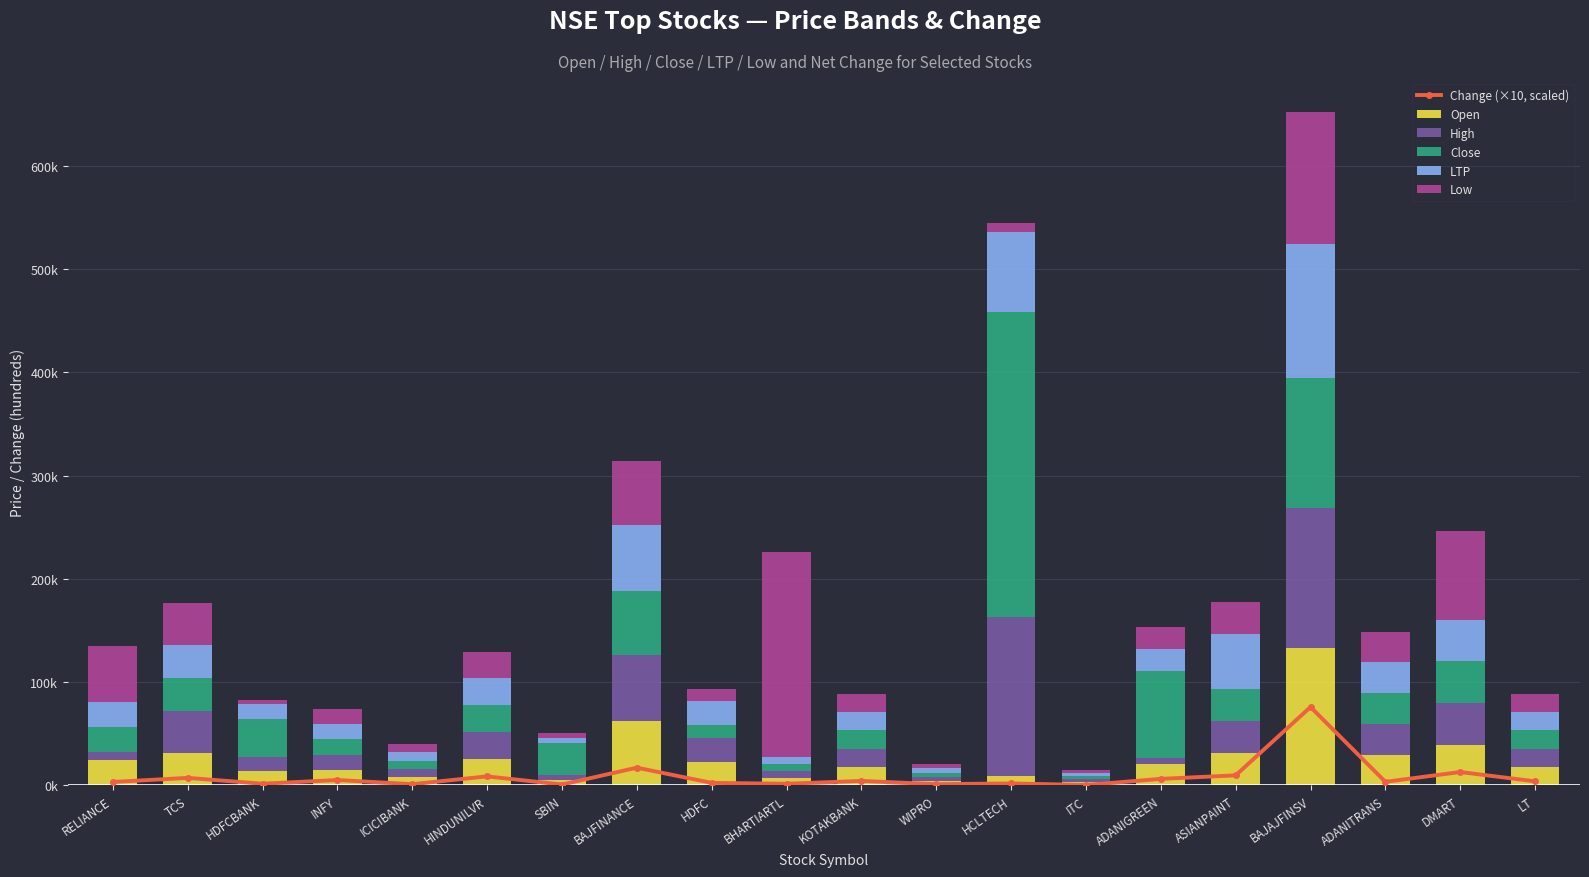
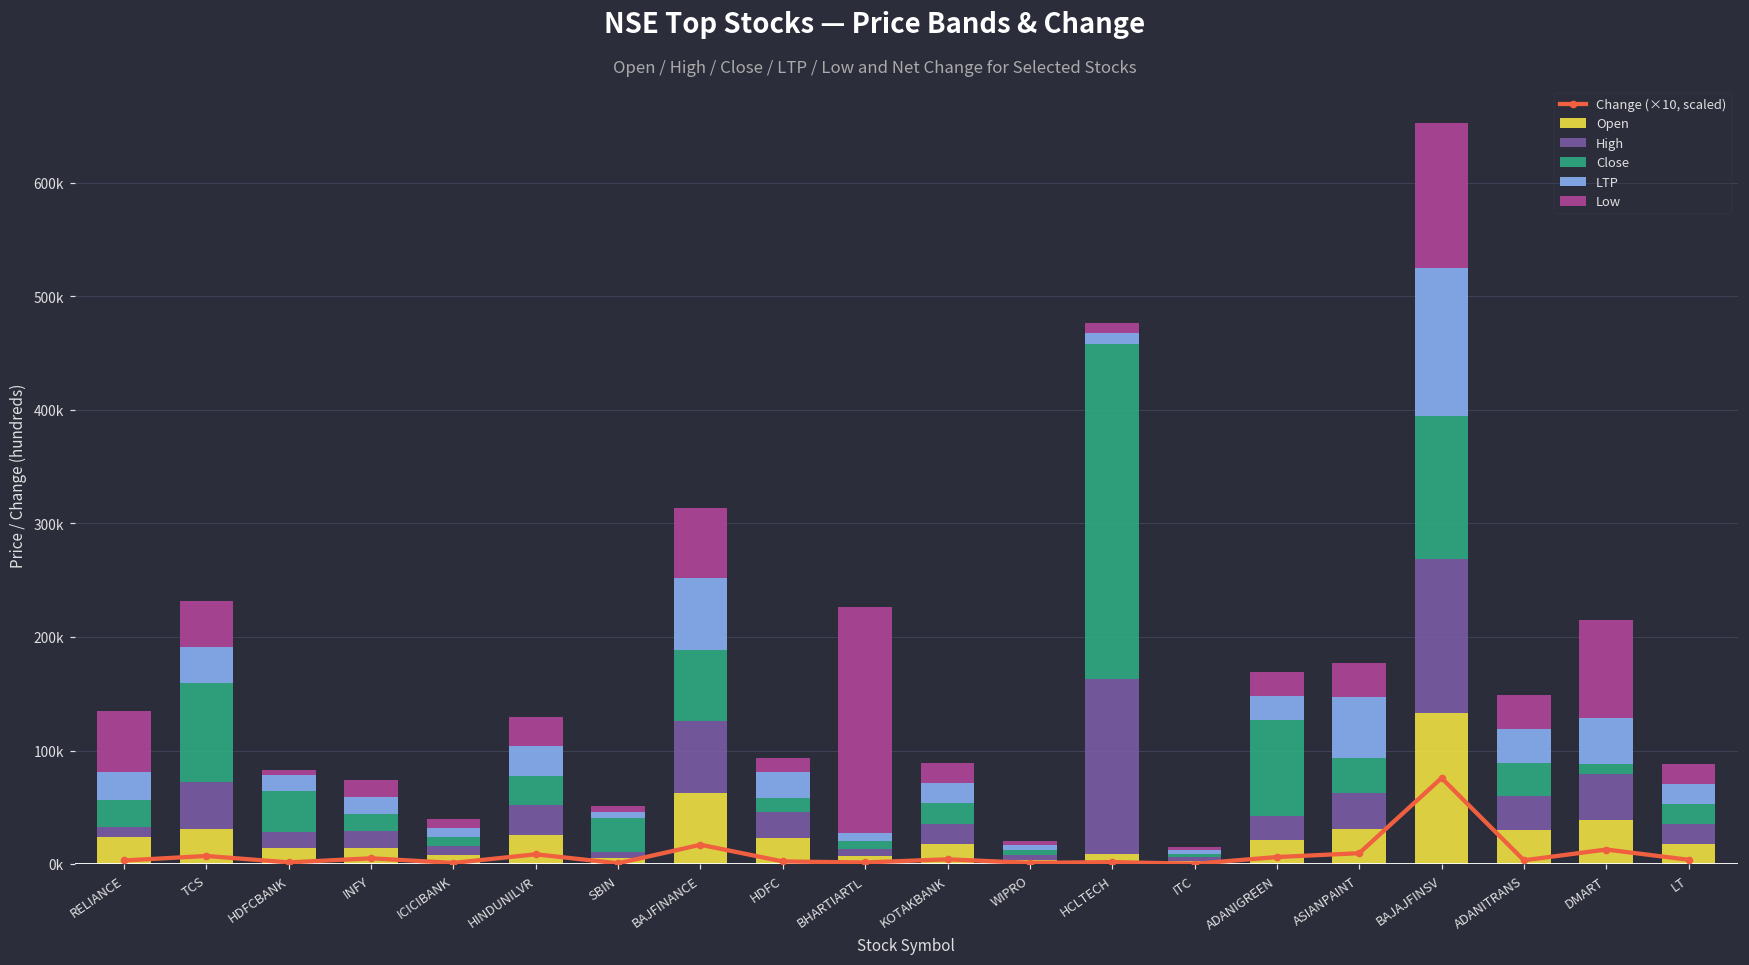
Close, TCS: 32000 -> 87000
LTP, HCLTECH: 78000 -> 9000
High, ADANIGREEN: 5000 -> 21000
Close, DMART: 40000 -> 9000
